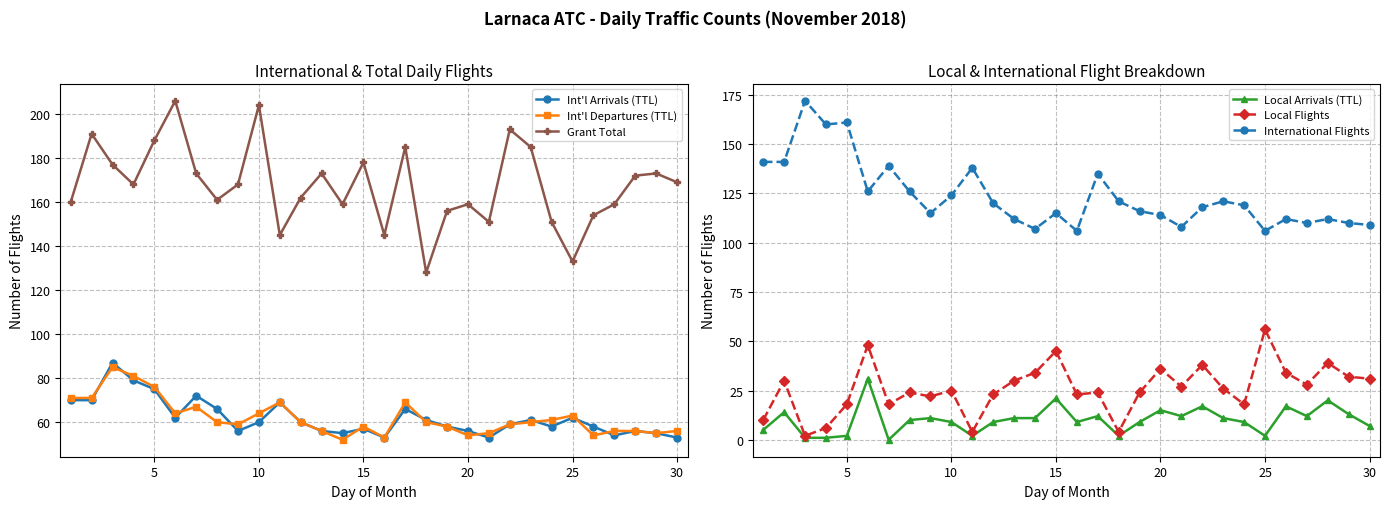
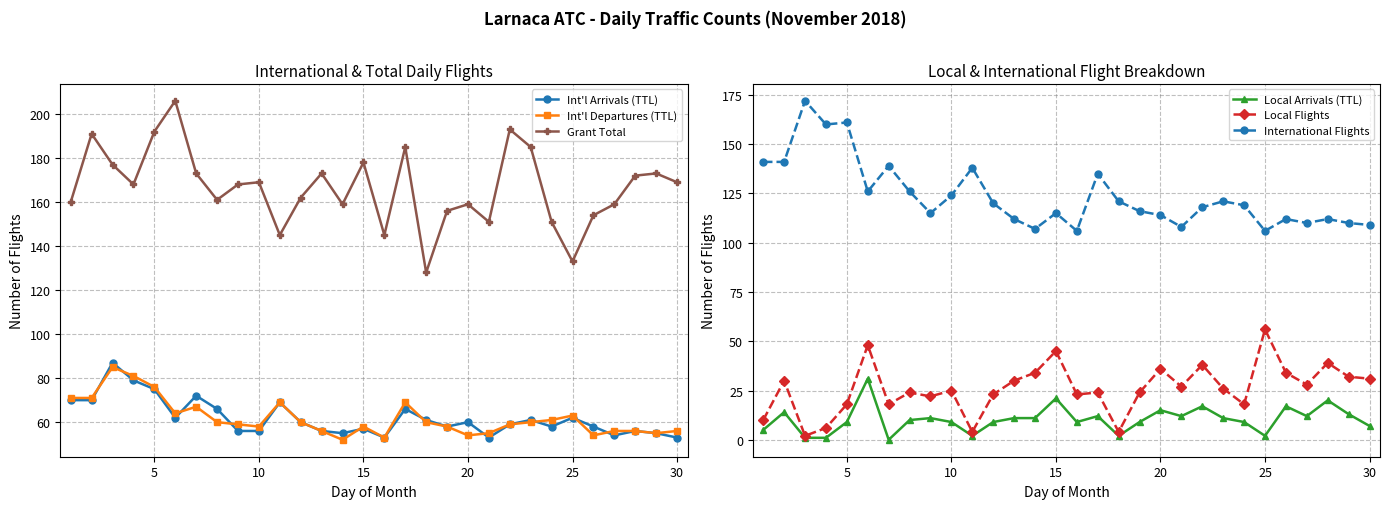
International & Total Daily Flights, Grant Total, 5: 188 -> 192
International & Total Daily Flights, Int'l Arrivals (TTL), 10: 60 -> 56
International & Total Daily Flights, Int'l Departures (TTL), 10: 64 -> 58
International & Total Daily Flights, Grant Total, 10: 204 -> 169
International & Total Daily Flights, Int'l Arrivals (TTL), 20: 56 -> 60
Local & International Flight Breakdown, Local Arrivals (TTL), 5: 2 -> 9
